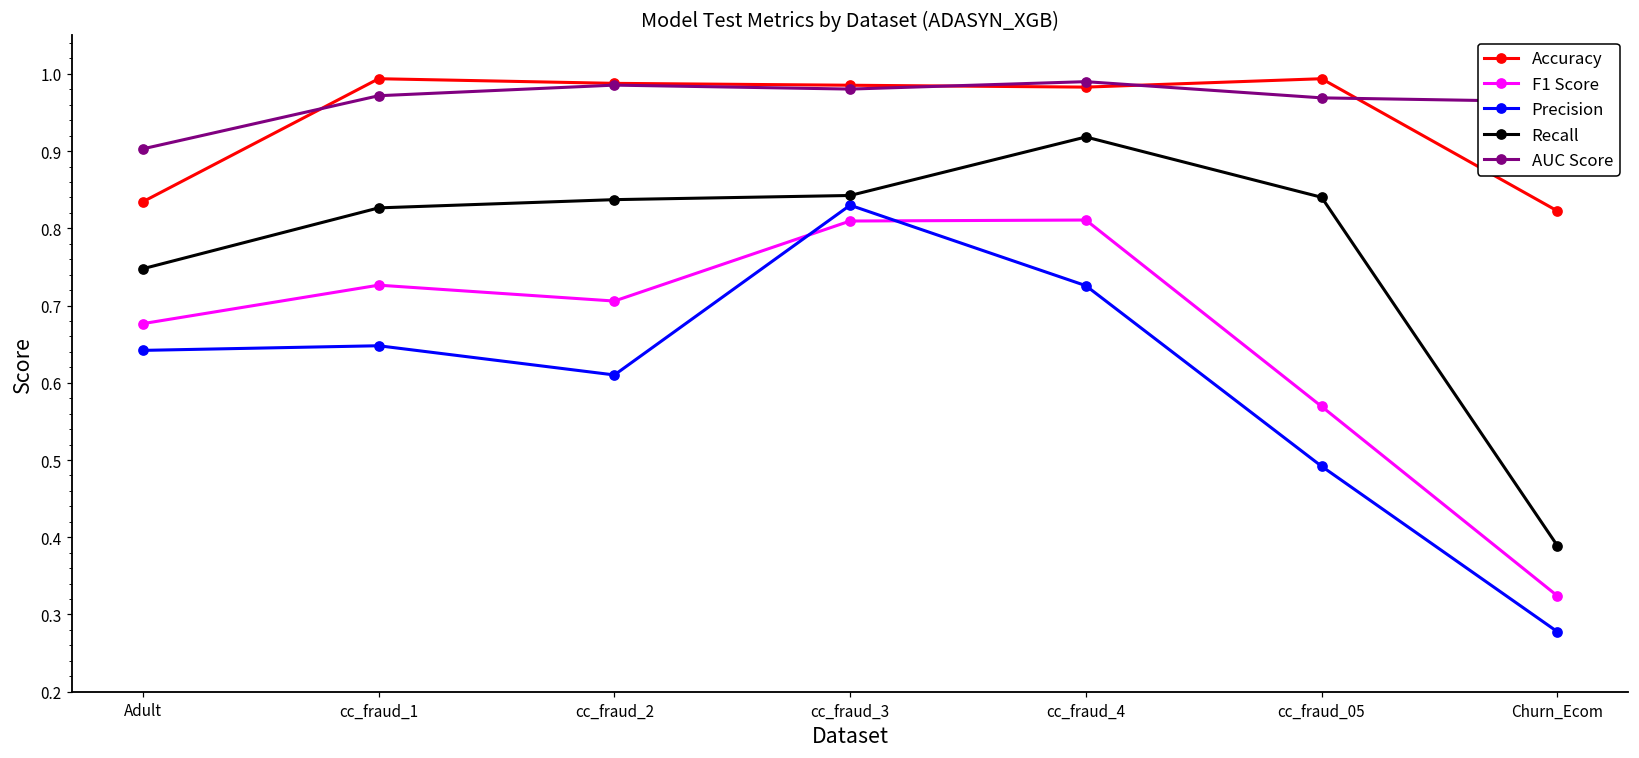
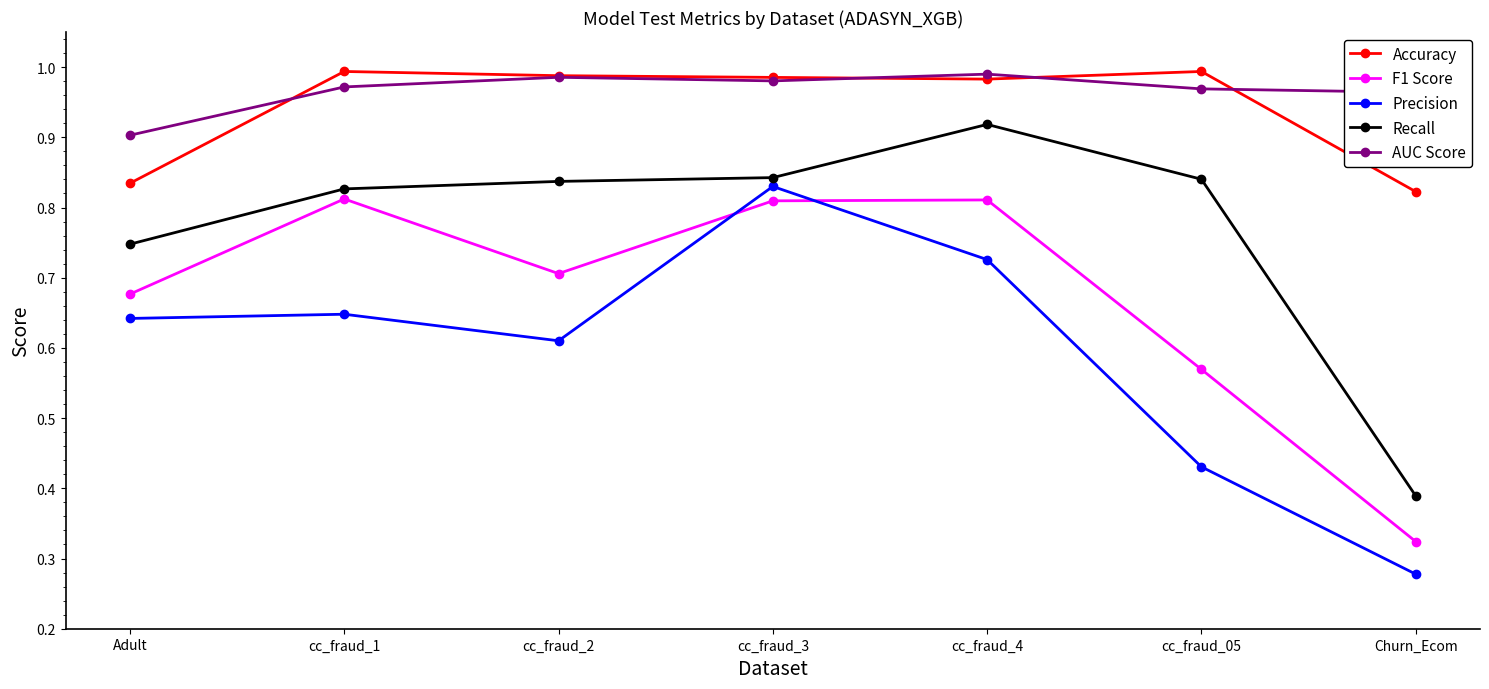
F1 Score, cc_fraud_1: 0.73 -> 0.81
Precision, cc_fraud_05: 0.49 -> 0.43
